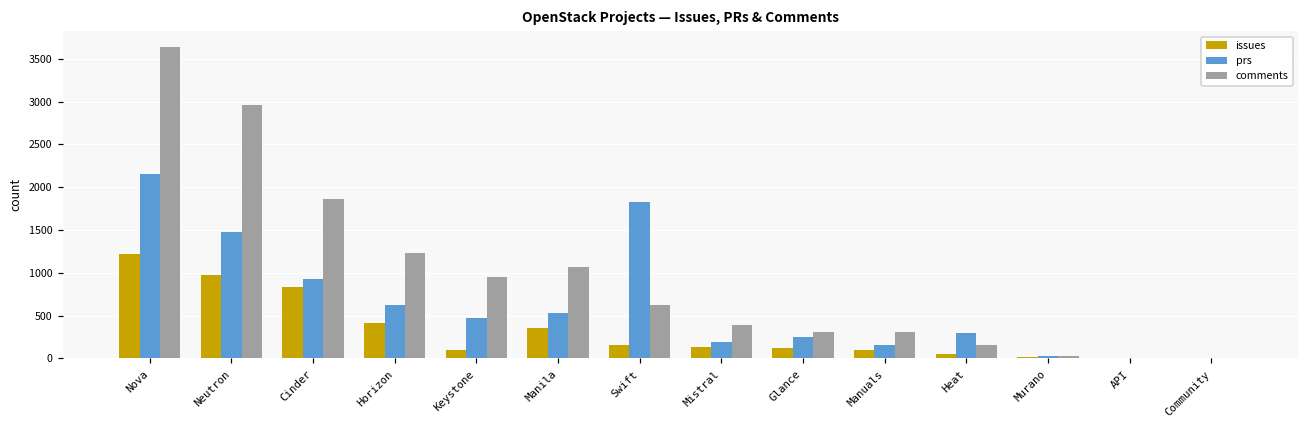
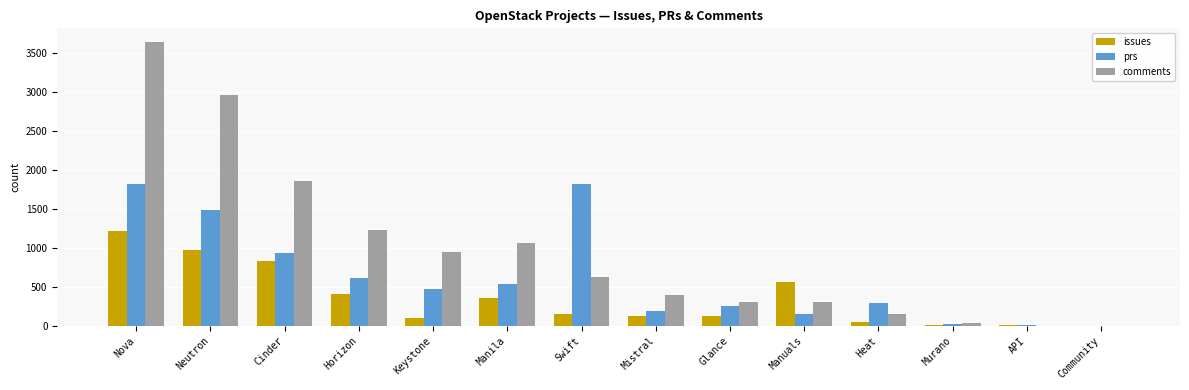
prs, Nova: 2200 -> 1800
issues, Manuals: 100 -> 600
